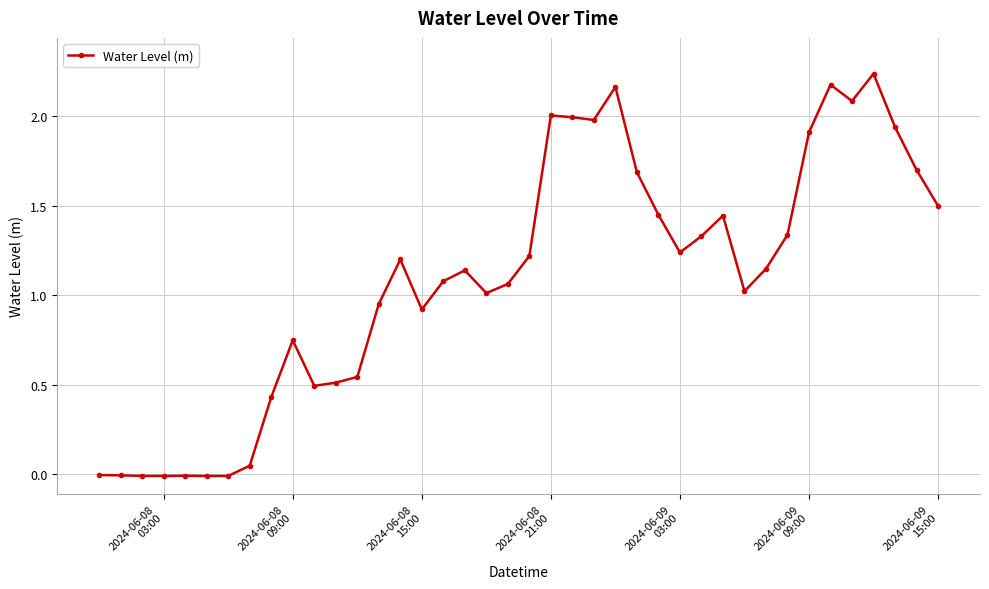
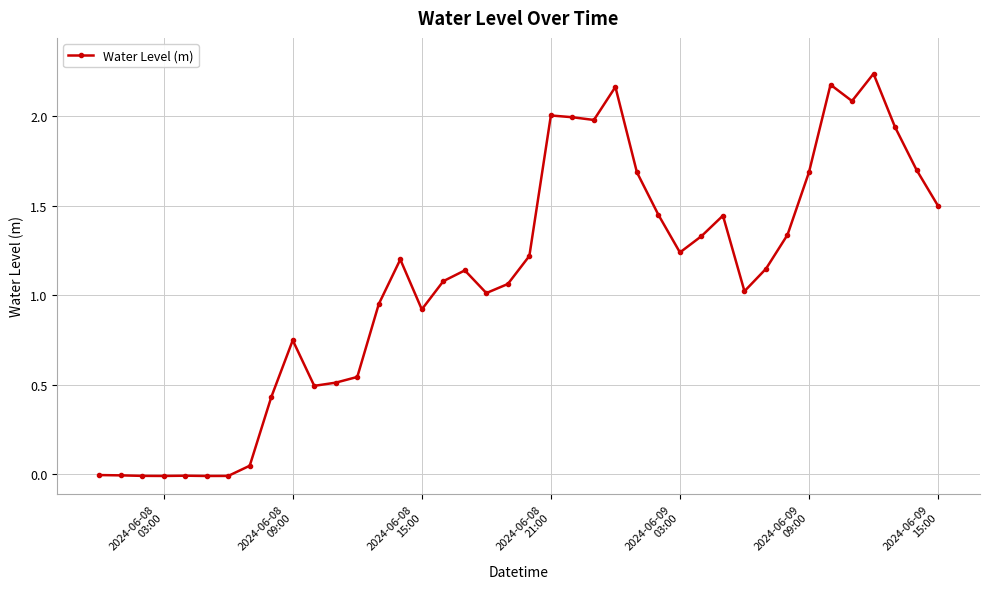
2024-06-09 09:00: 1.91 -> 1.69
